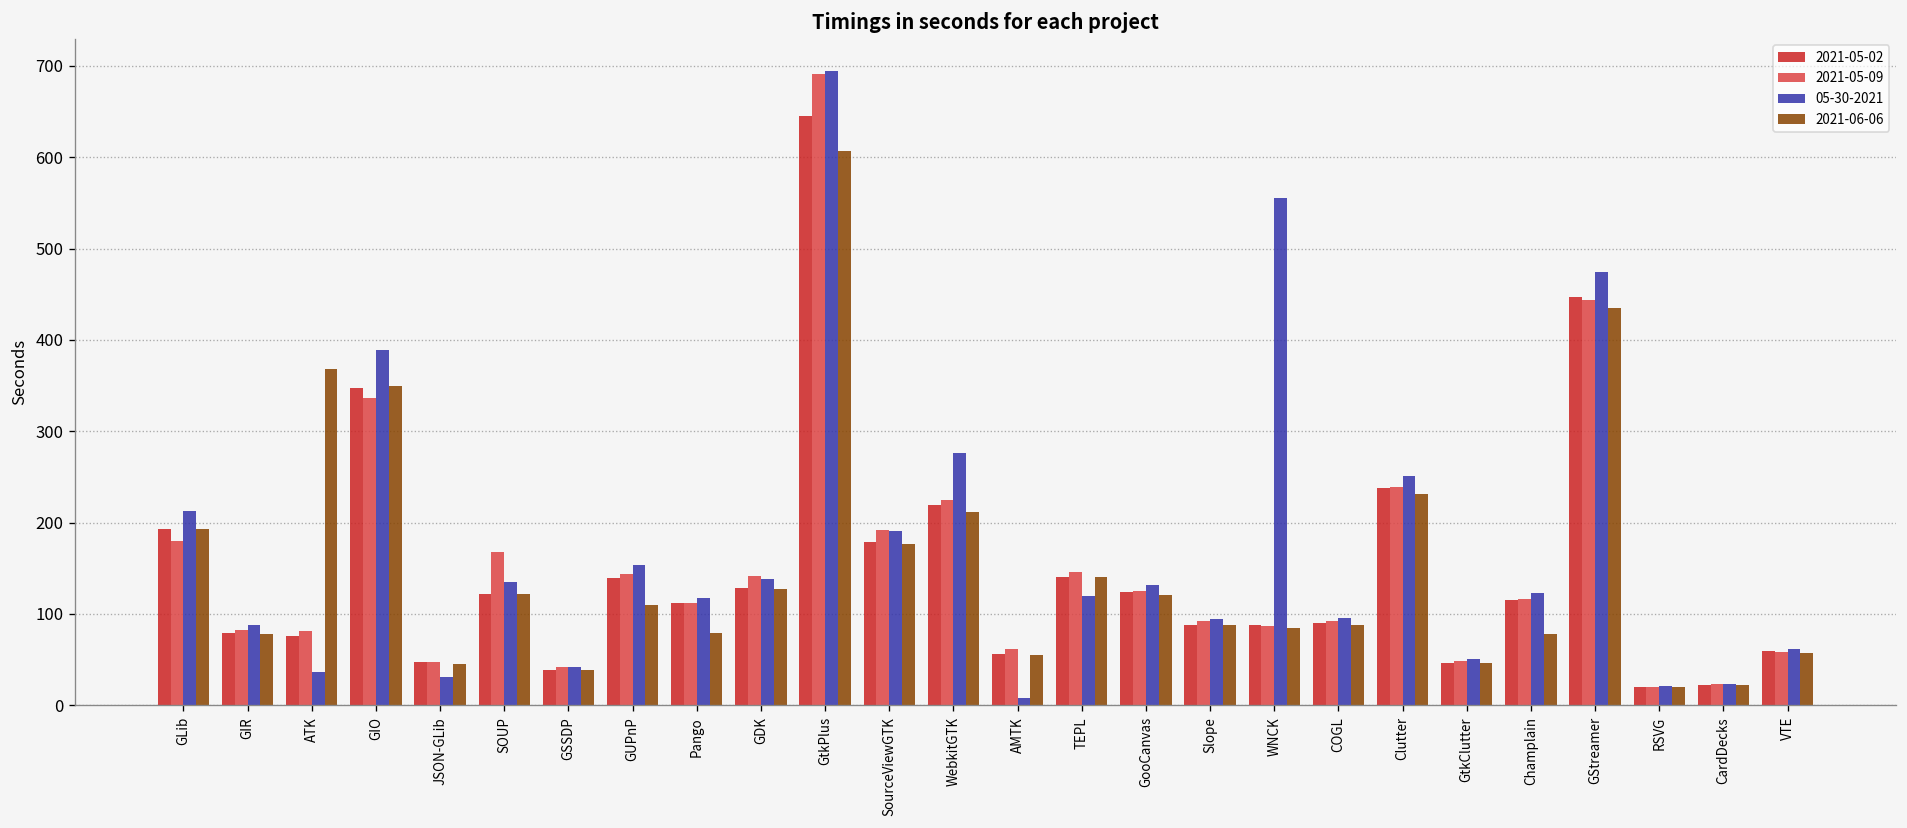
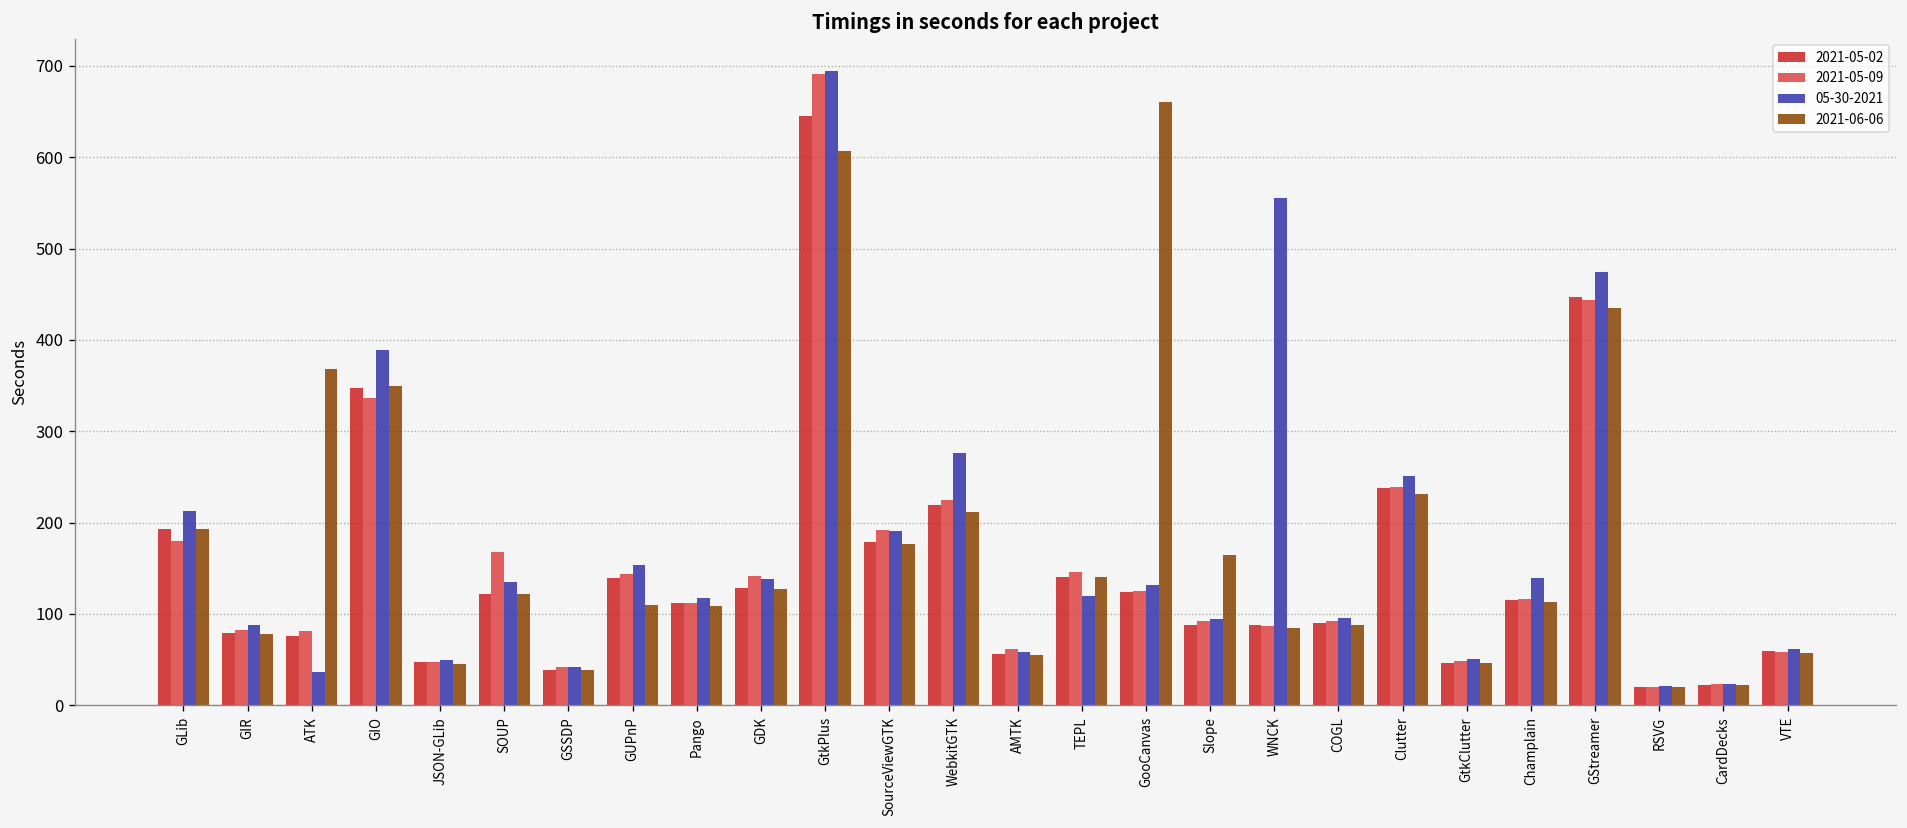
05-30-2021, JSON-GLib: 30 -> 50
2021-06-06, Pango: 80 -> 110
05-30-2021, AMTK: 10 -> 60
2021-06-06, GooCanvas: 120 -> 660
2021-06-06, Slope: 90 -> 160
05-30-2021, Champlain: 120 -> 140
2021-06-06, Champlain: 80 -> 110
